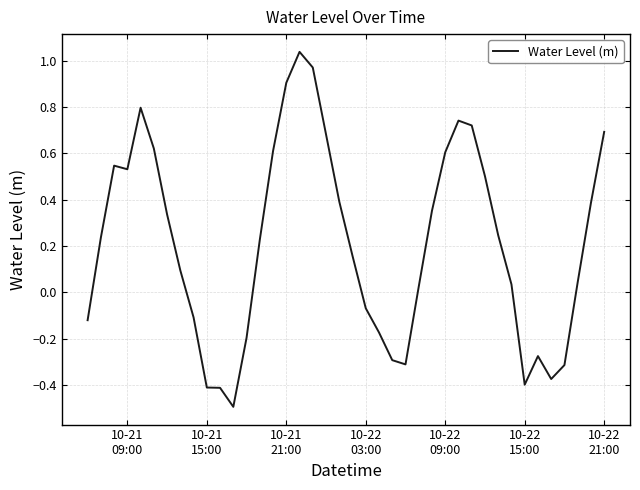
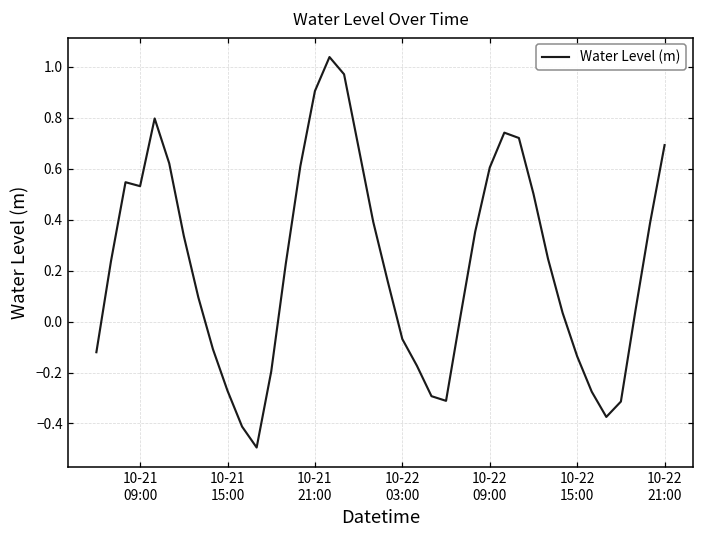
10-21 15:00: -0.41 -> -0.27
10-22 15:00: -0.40 -> -0.14
